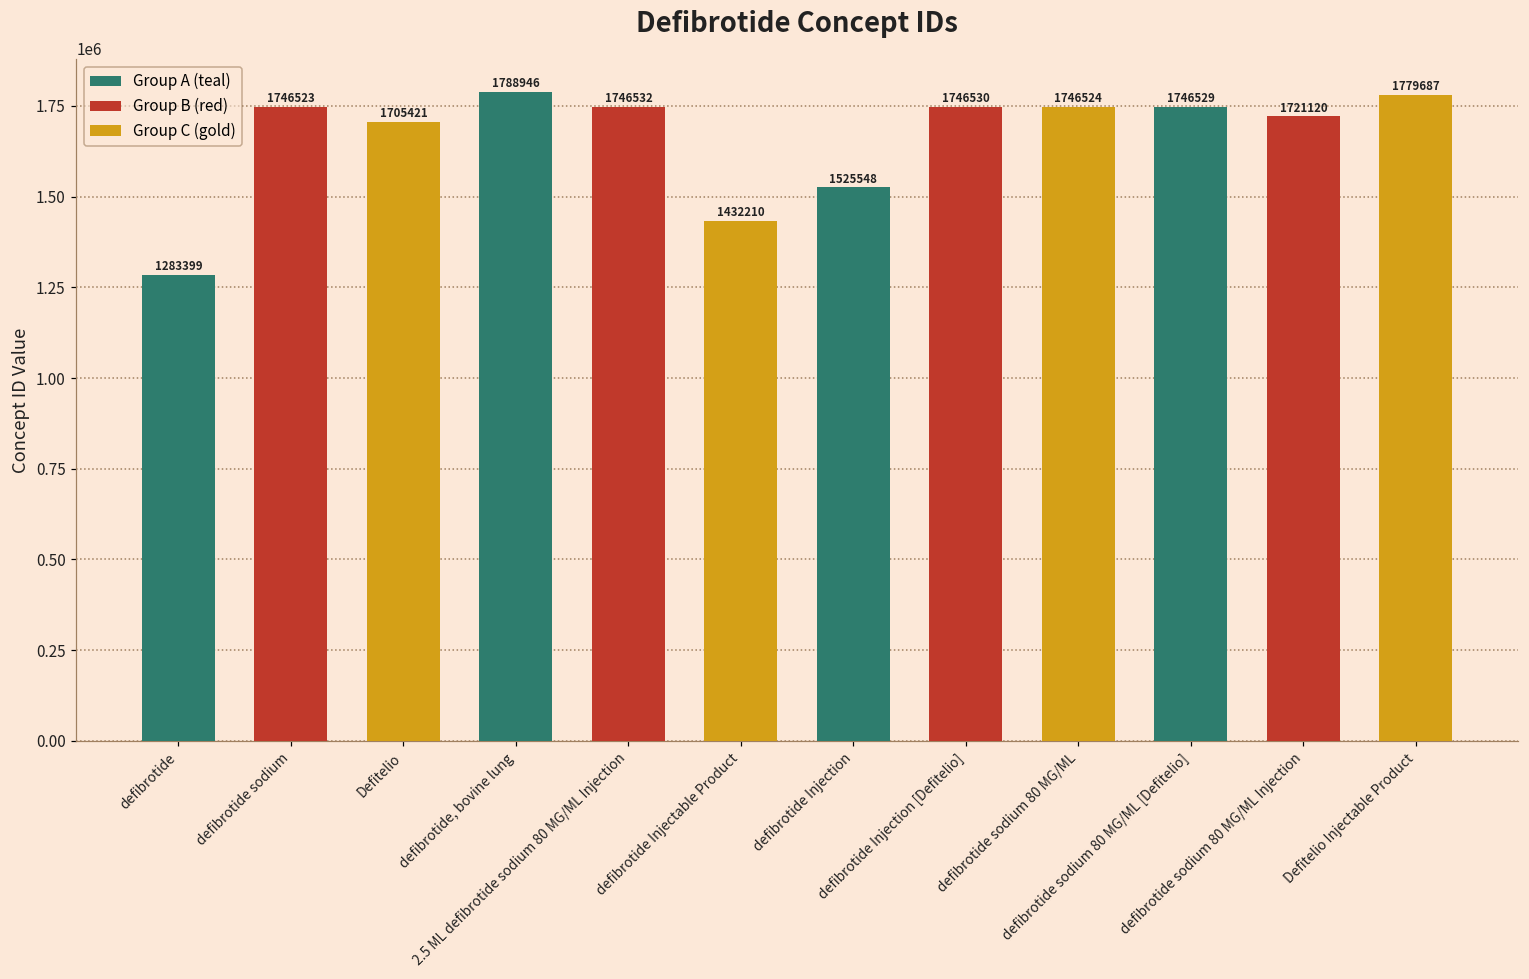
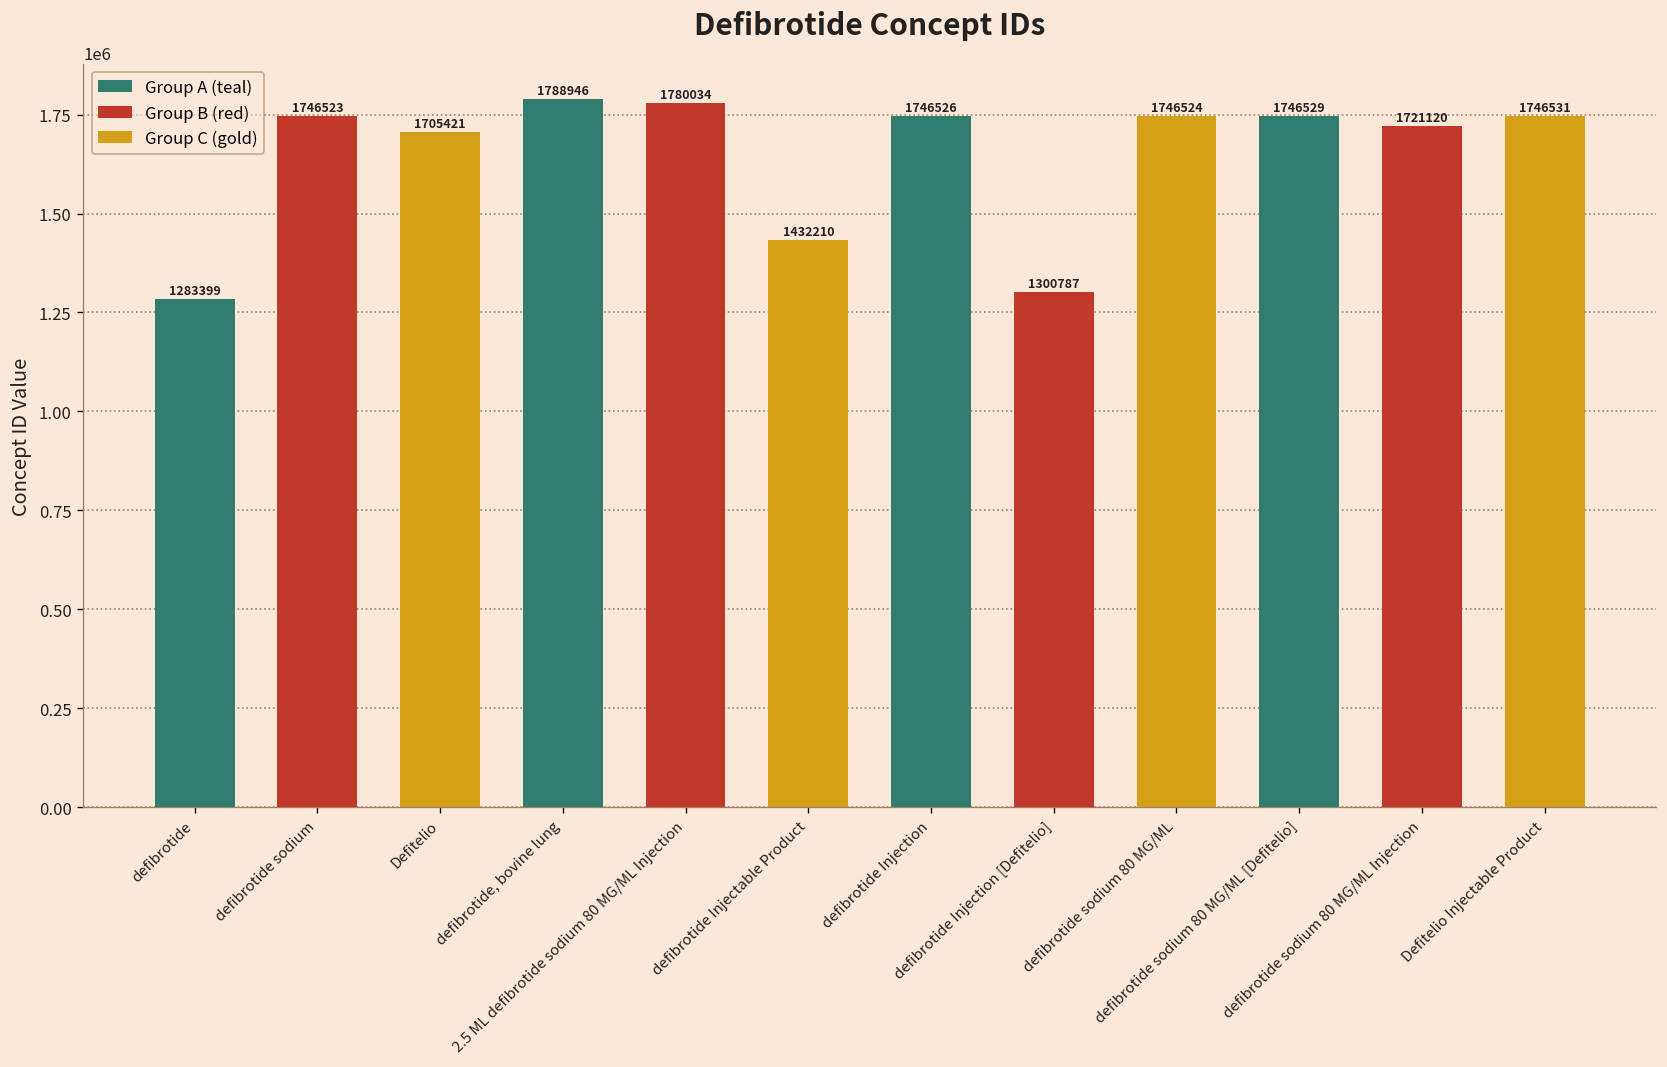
2.5 ML defibrotide sodium 80 MG/ML Injection: 1746532 -> 1780034
defibrotide Injection: 1525548 -> 1746526
defibrotide Injection [Defitelio]: 1746530 -> 1300787
Defitelio Injectable Product: 1779687 -> 1746531
